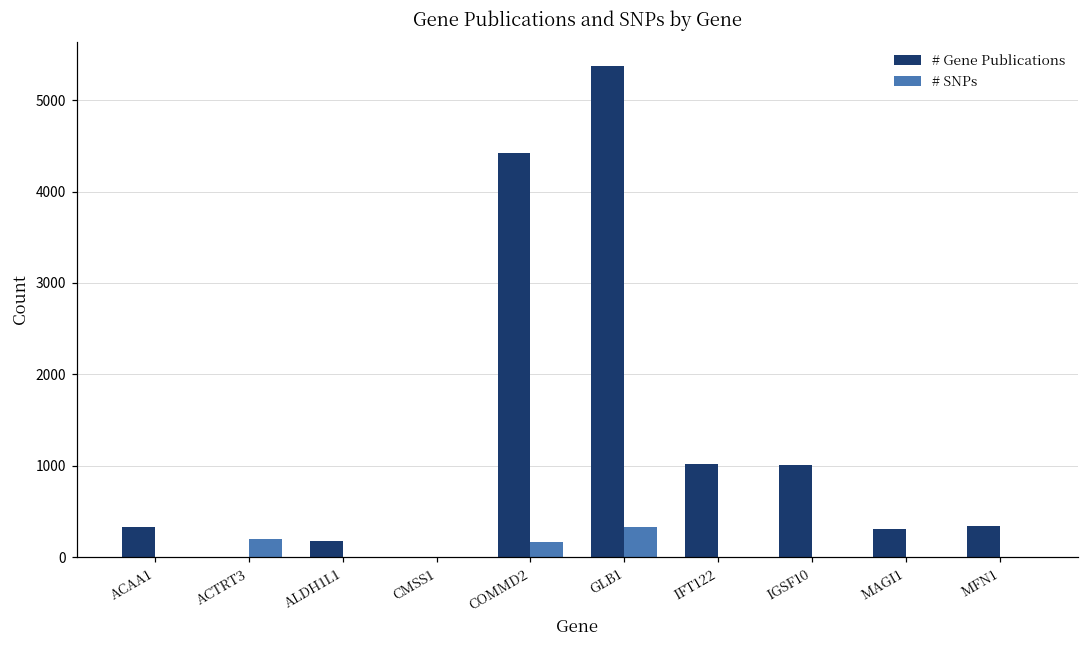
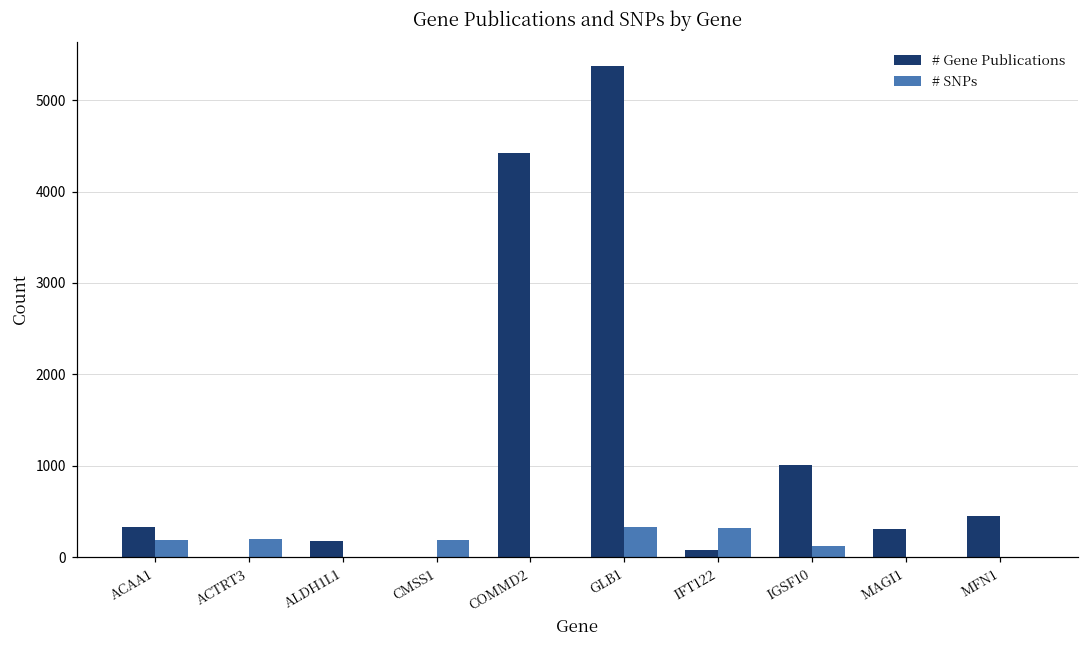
# SNPs, ACAA1: 0 -> 200
# SNPs, CMSS1: 0 -> 200
# SNPs, COMMD2: 200 -> 0
# Gene Publications, IFT122: 1000 -> 100
# SNPs, IFT122: 0 -> 300
# SNPs, IGSF10: 0 -> 100
# Gene Publications, MFN1: 300 -> 400
